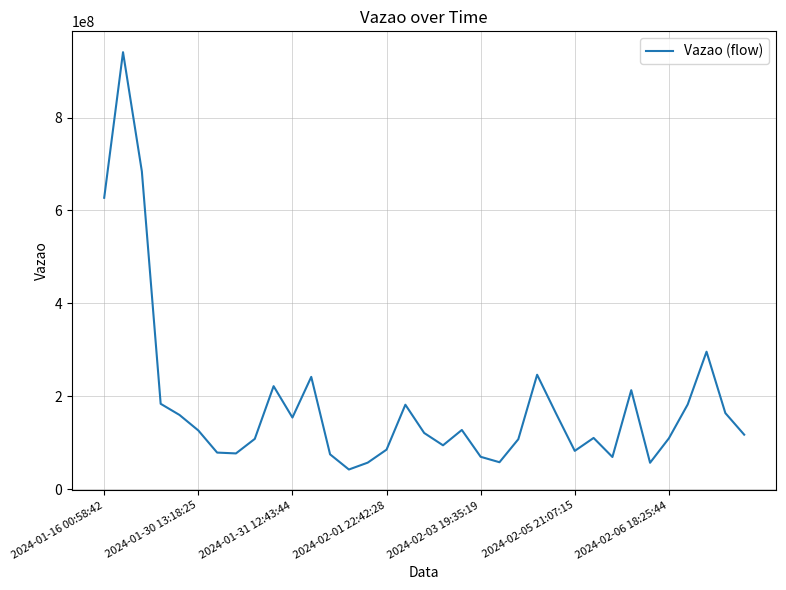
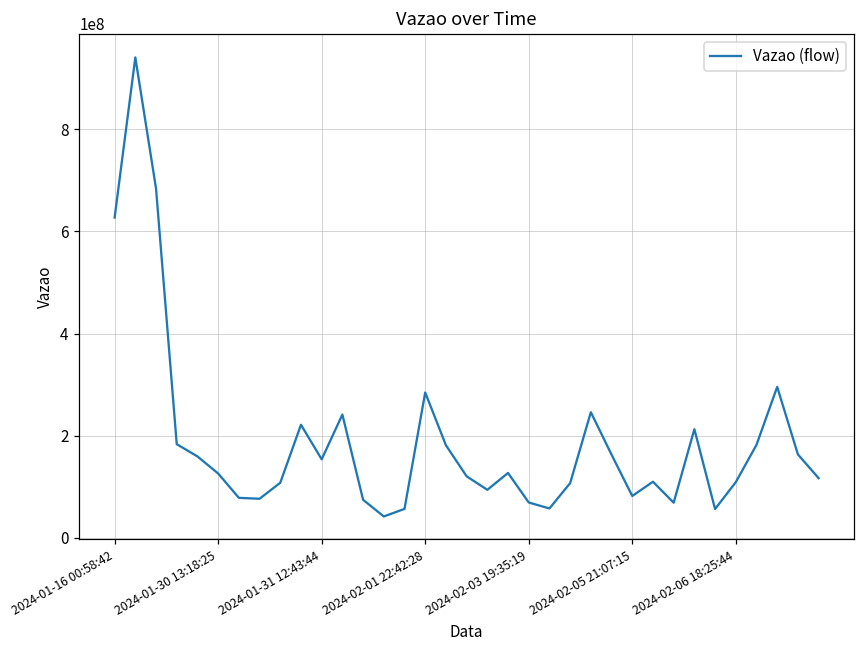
2024-02-01 22:42:28: 80000000 -> 280000000
